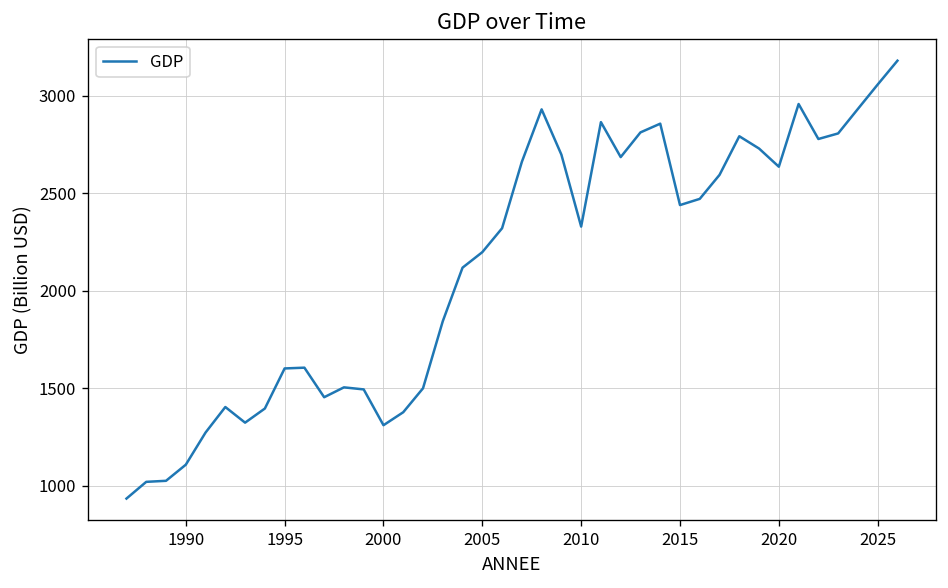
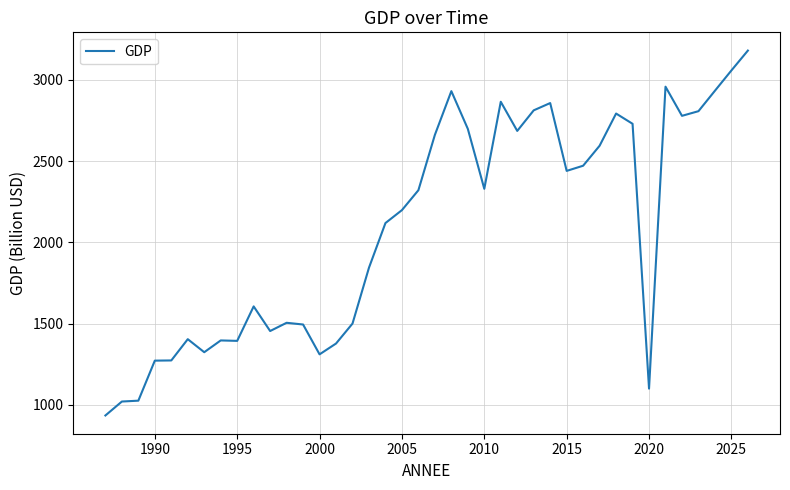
1990: 1110 -> 1270
1995: 1600 -> 1390
2020: 2640 -> 1100
